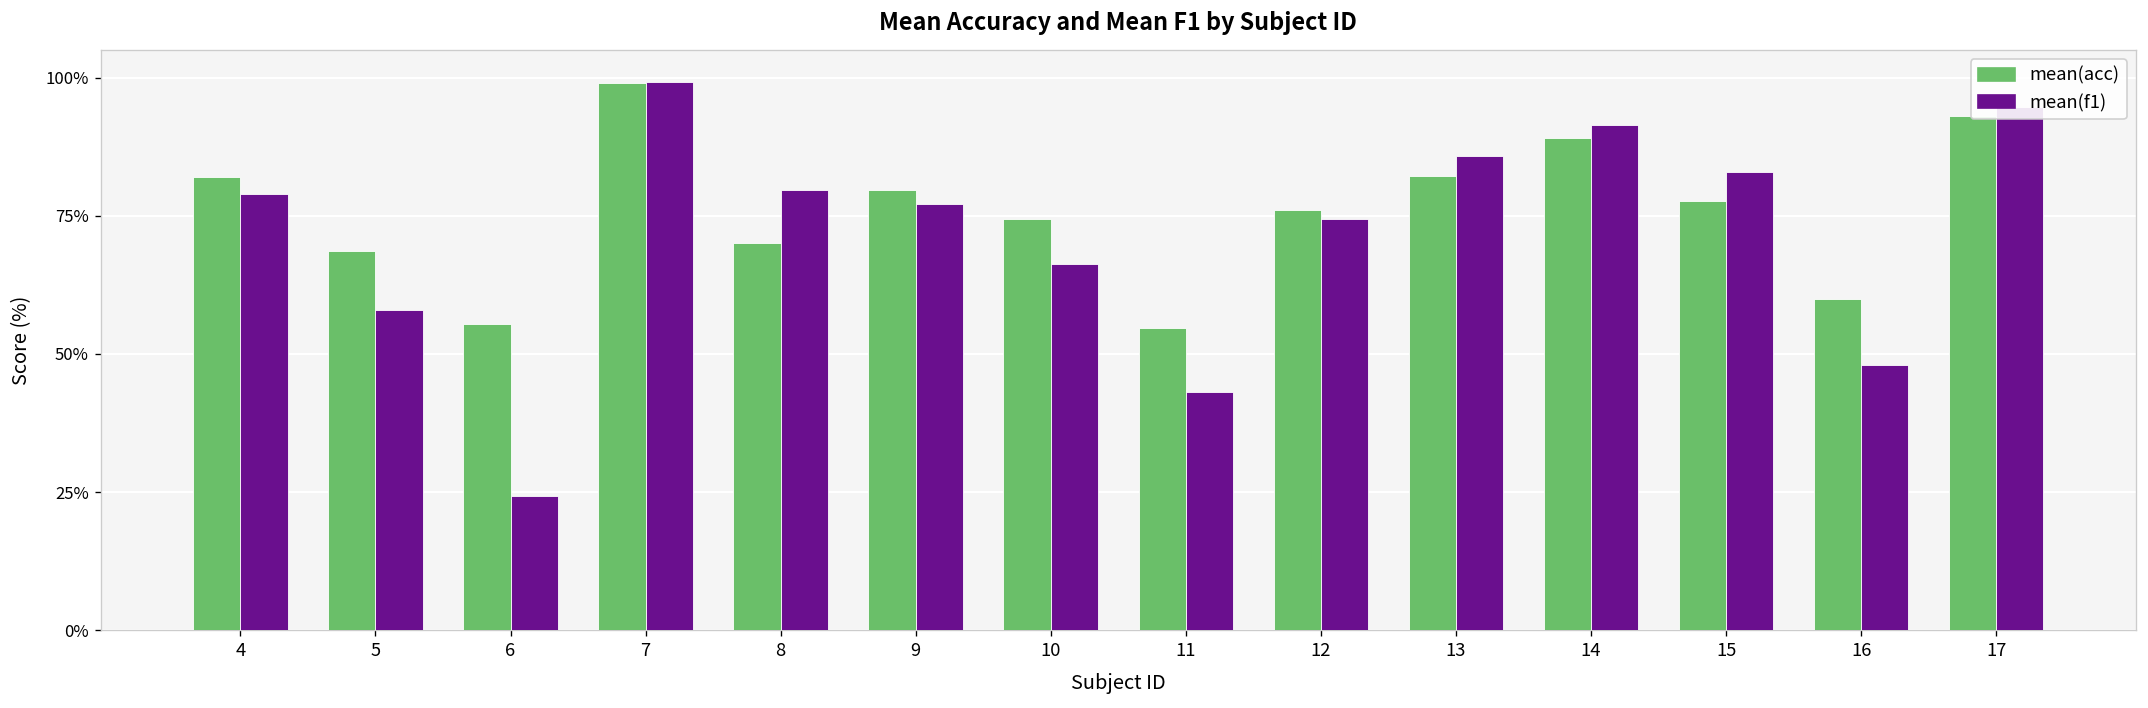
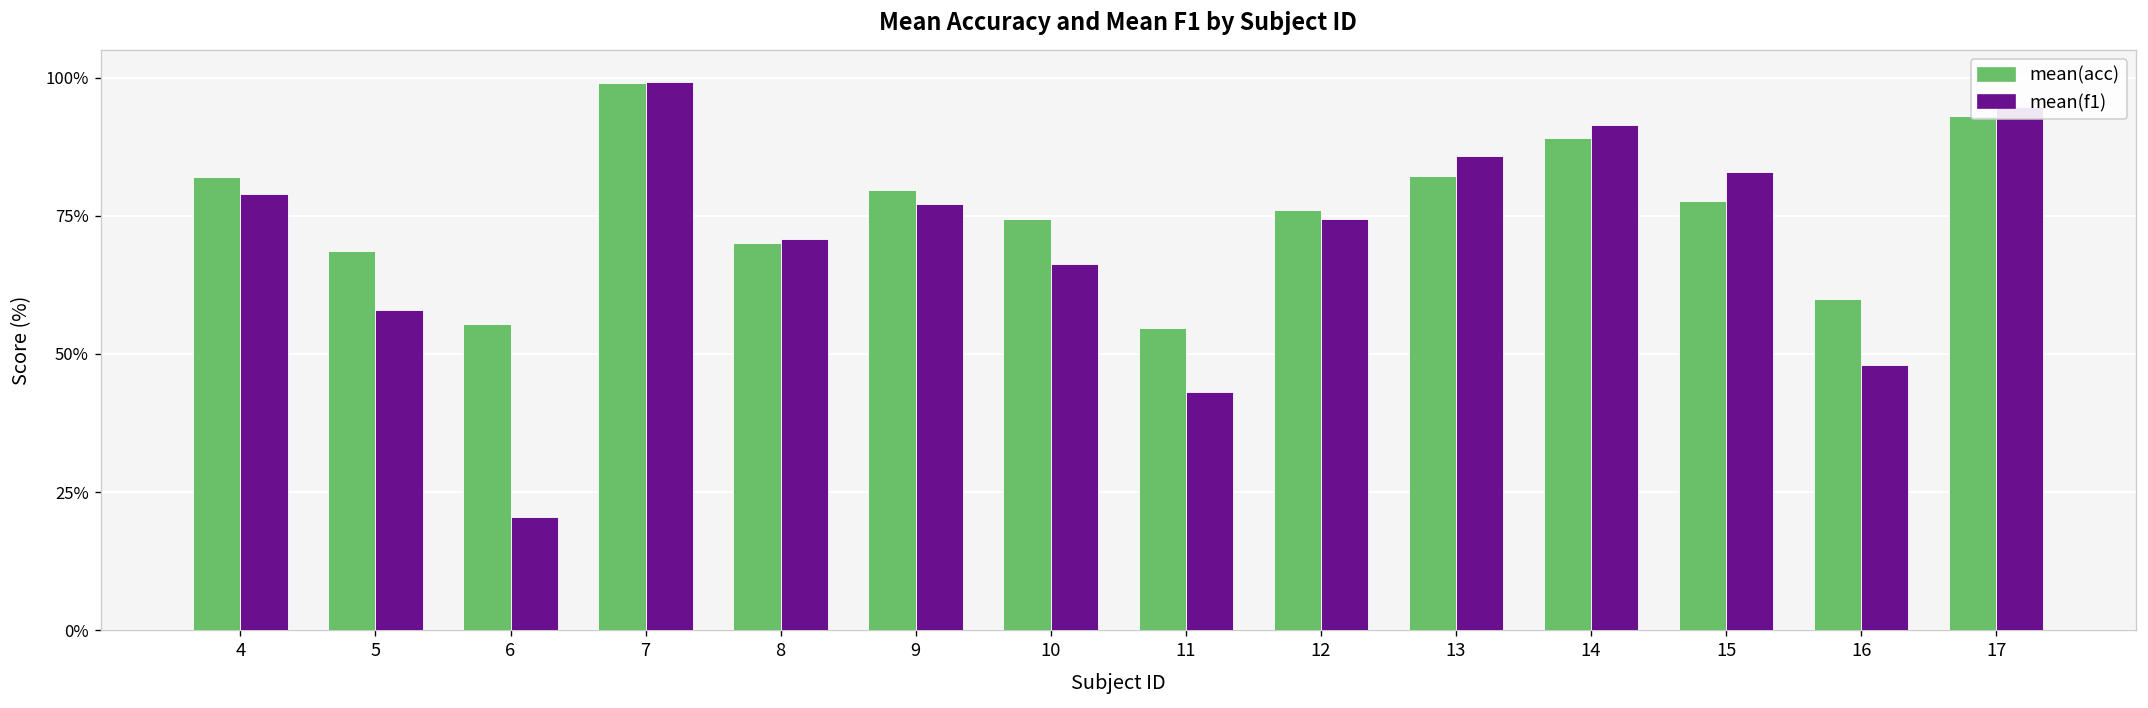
mean(f1), 6: 24% -> 20%
mean(f1), 8: 80% -> 71%
